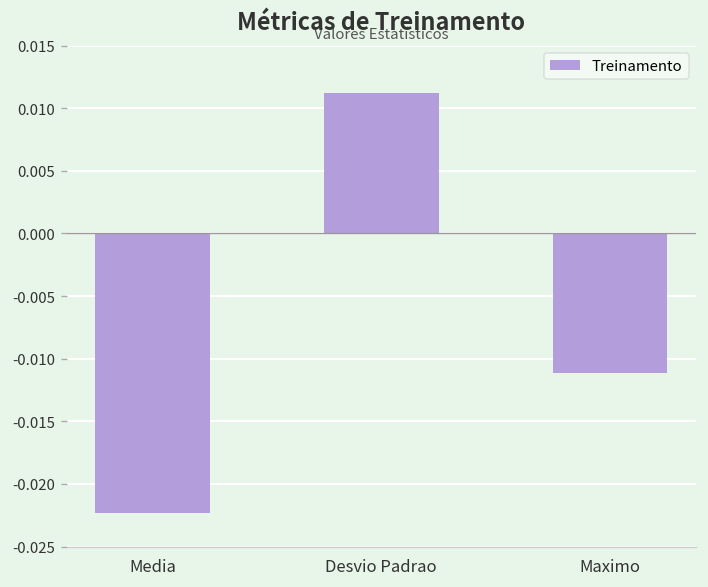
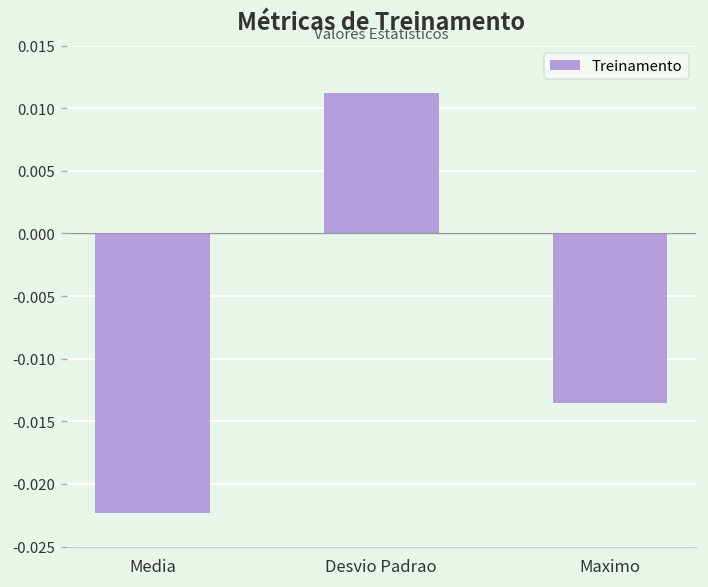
Maximo: -0.0112 -> -0.0135
